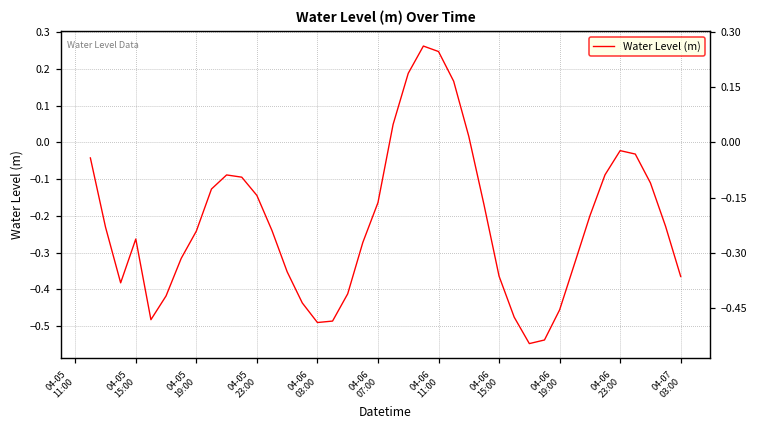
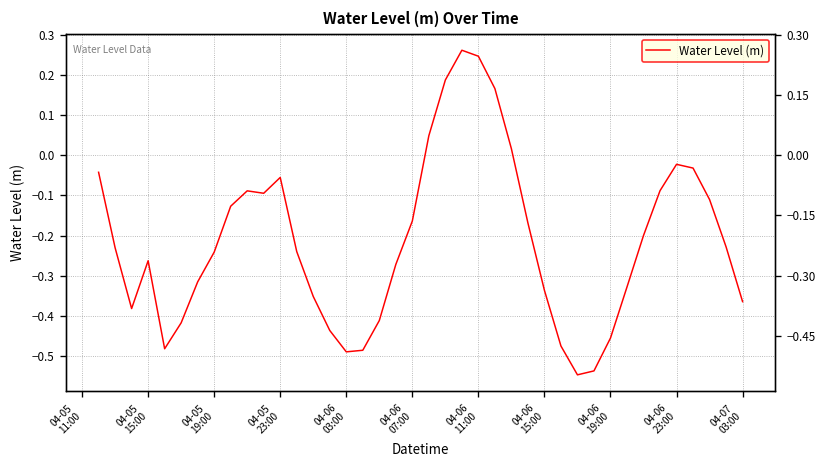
04-05 23:00: -0.14 -> -0.06
04-06 15:00: -0.36 -> -0.34
